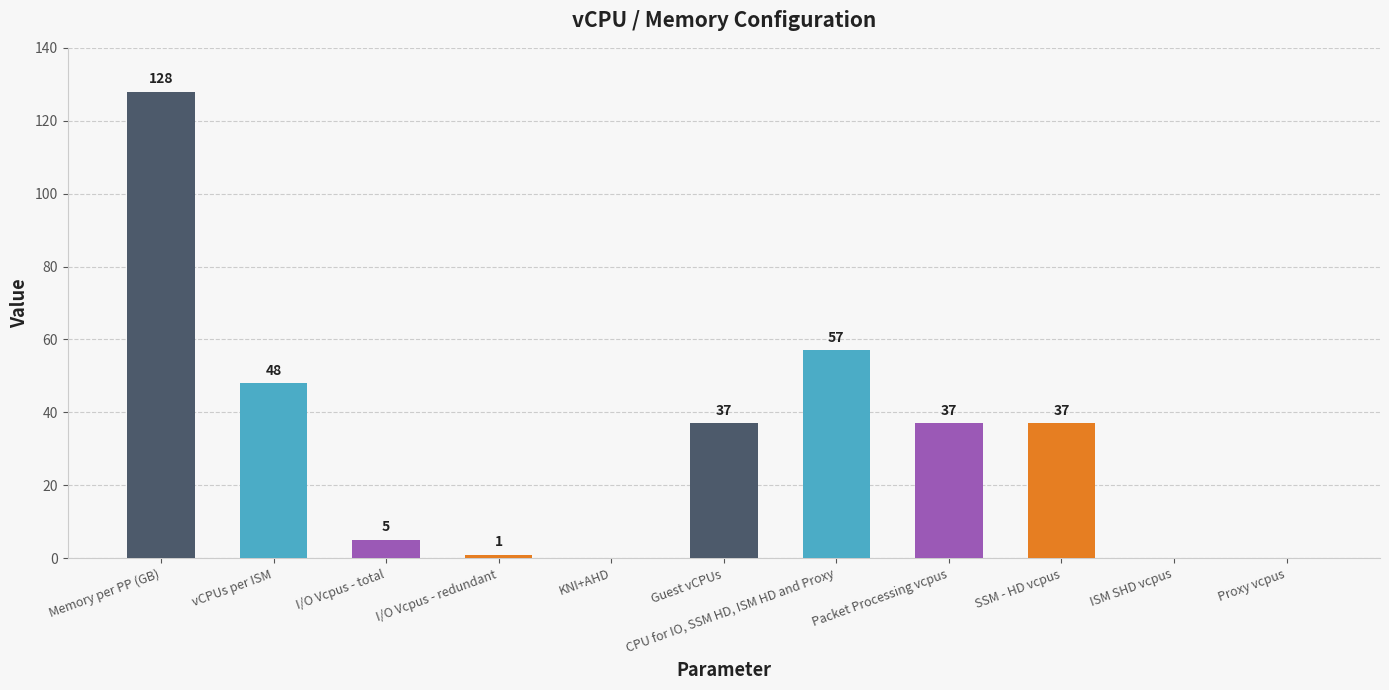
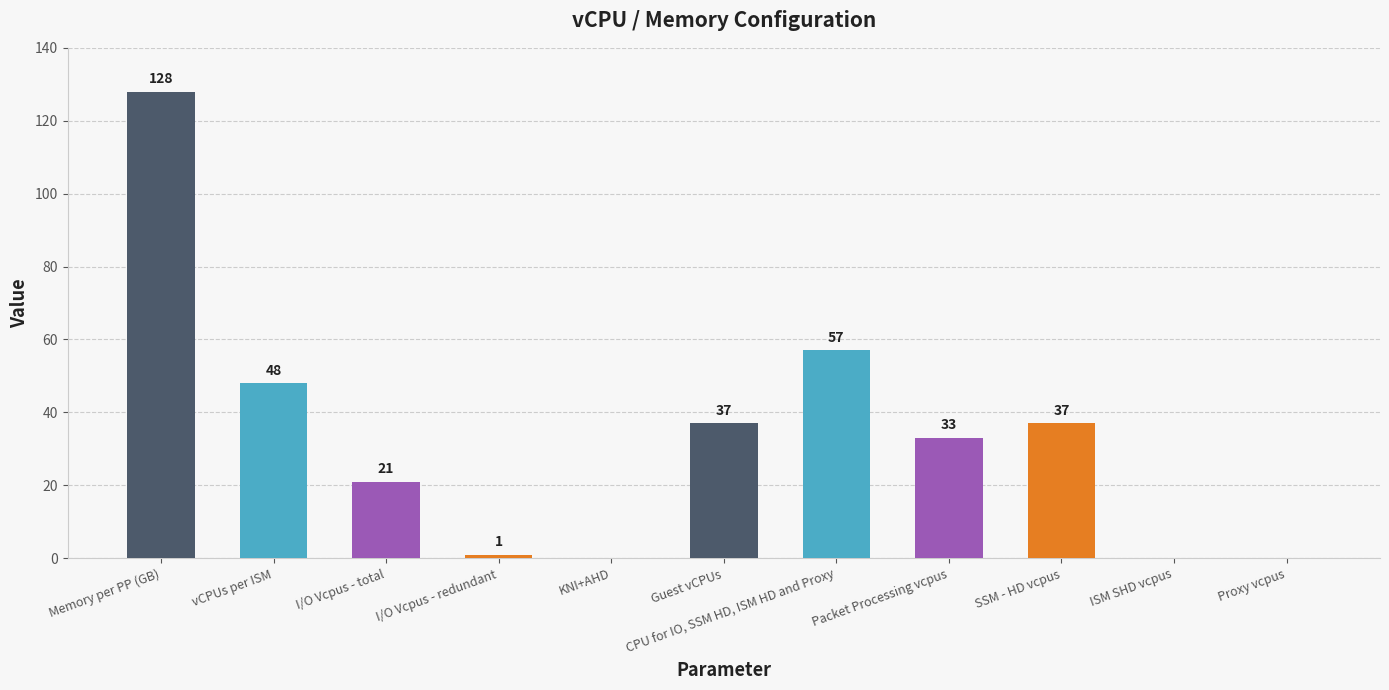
I/O Vcpus - total: 5 -> 21
Packet Processing vcpus: 37 -> 33
